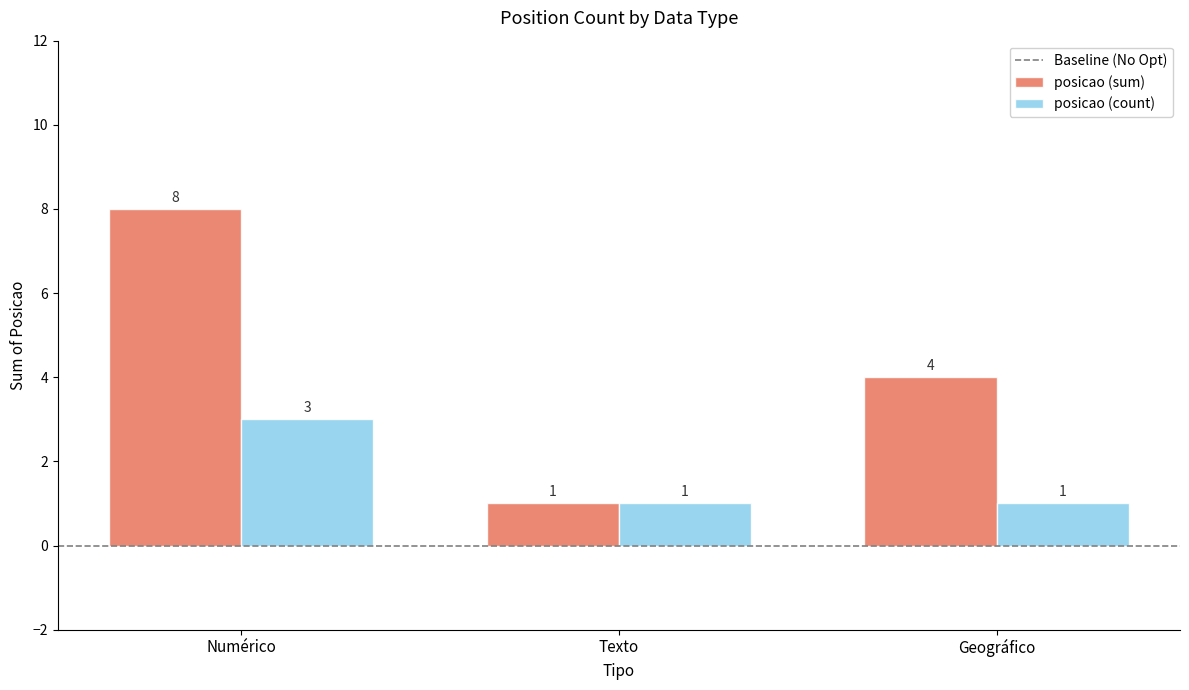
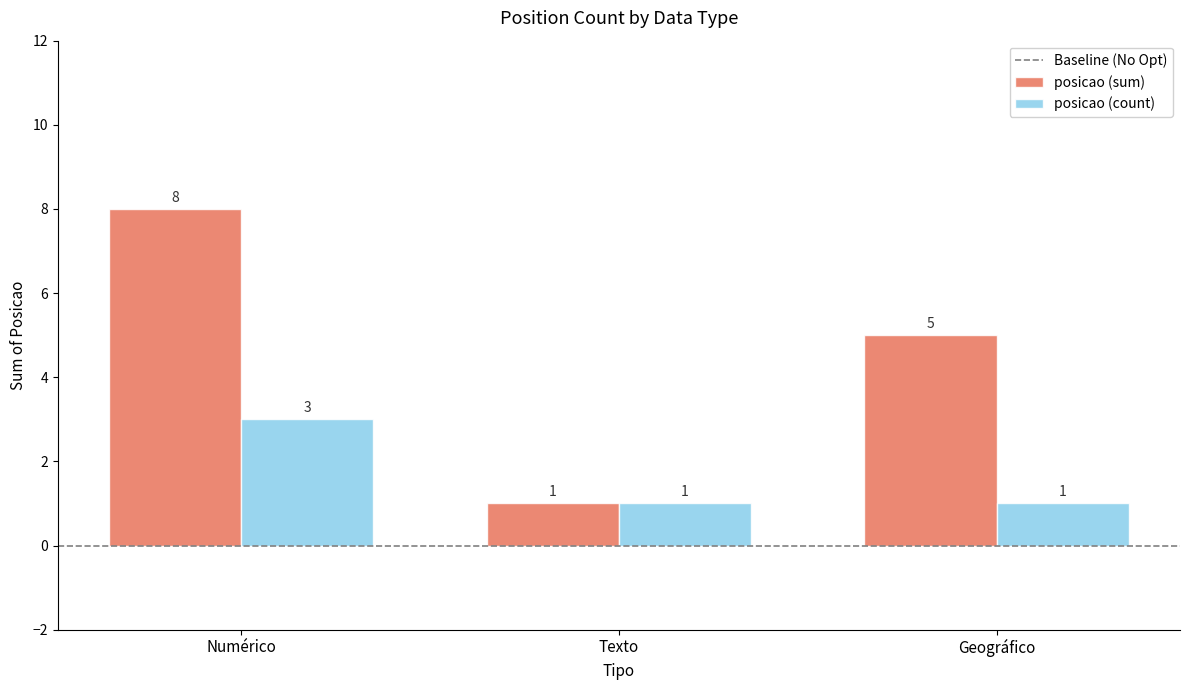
posicao (sum), Geográfico: 4 -> 5
